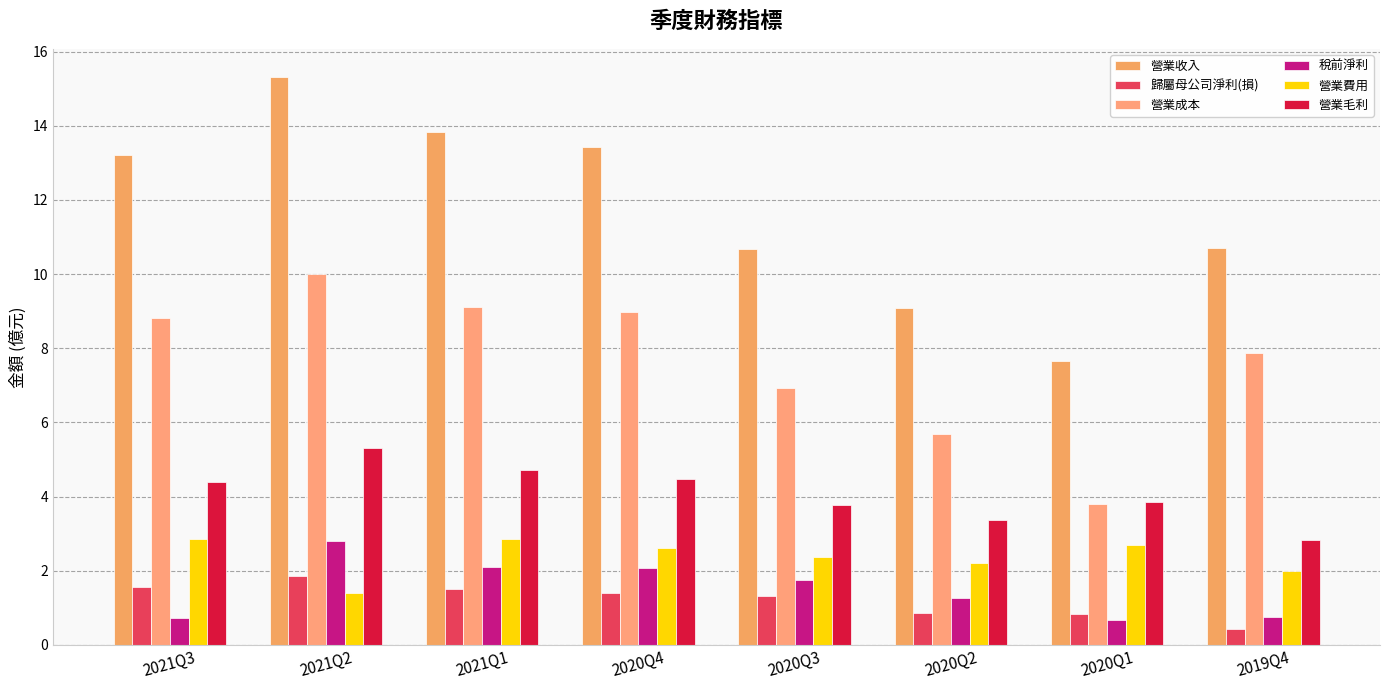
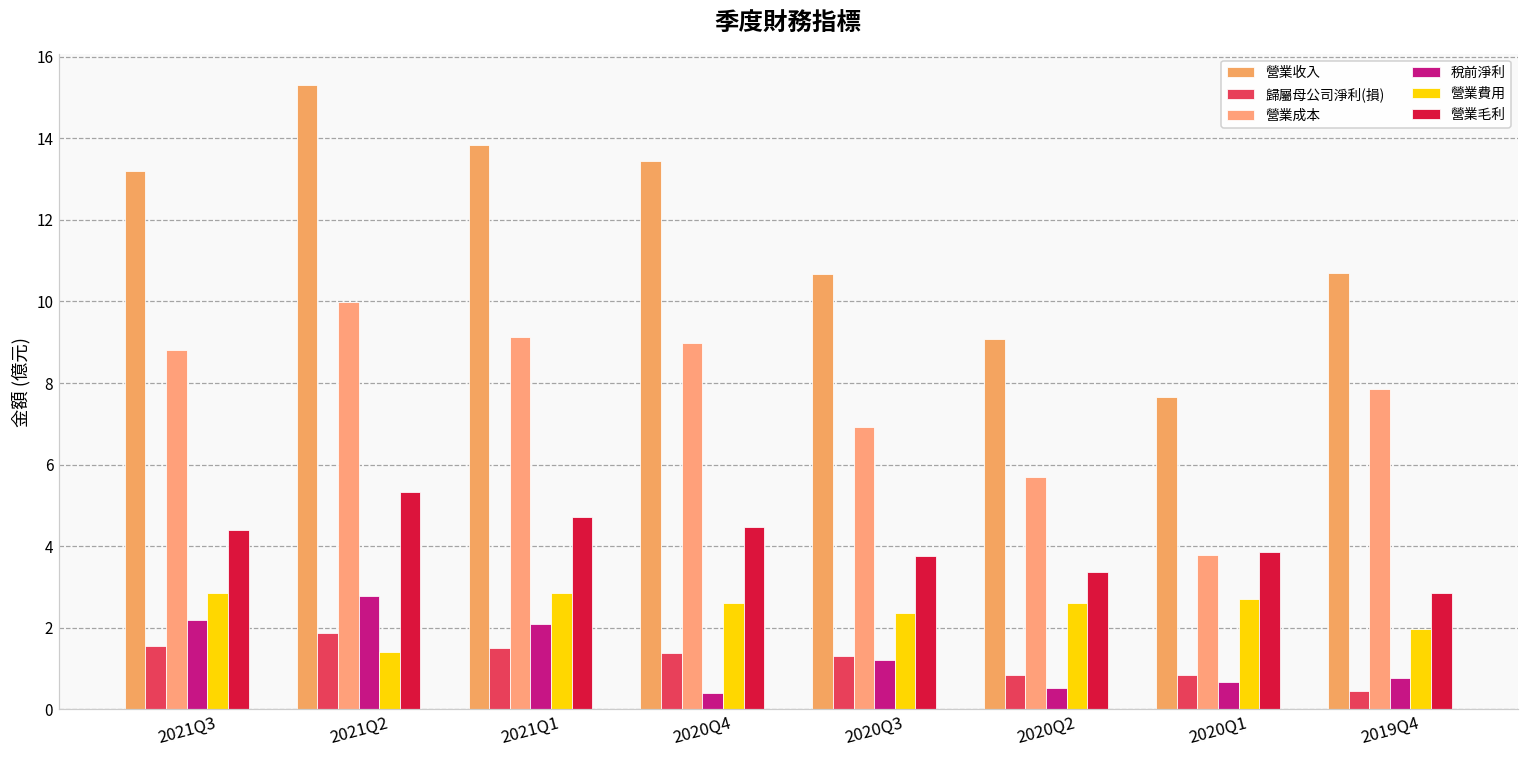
稅前淨利, 2021Q3: 0.7 -> 2.2
稅前淨利, 2020Q4: 2.1 -> 0.4
稅前淨利, 2020Q3: 1.7 -> 1.2
稅前淨利, 2020Q2: 1.3 -> 0.5
營業費用, 2020Q2: 2.2 -> 2.6
